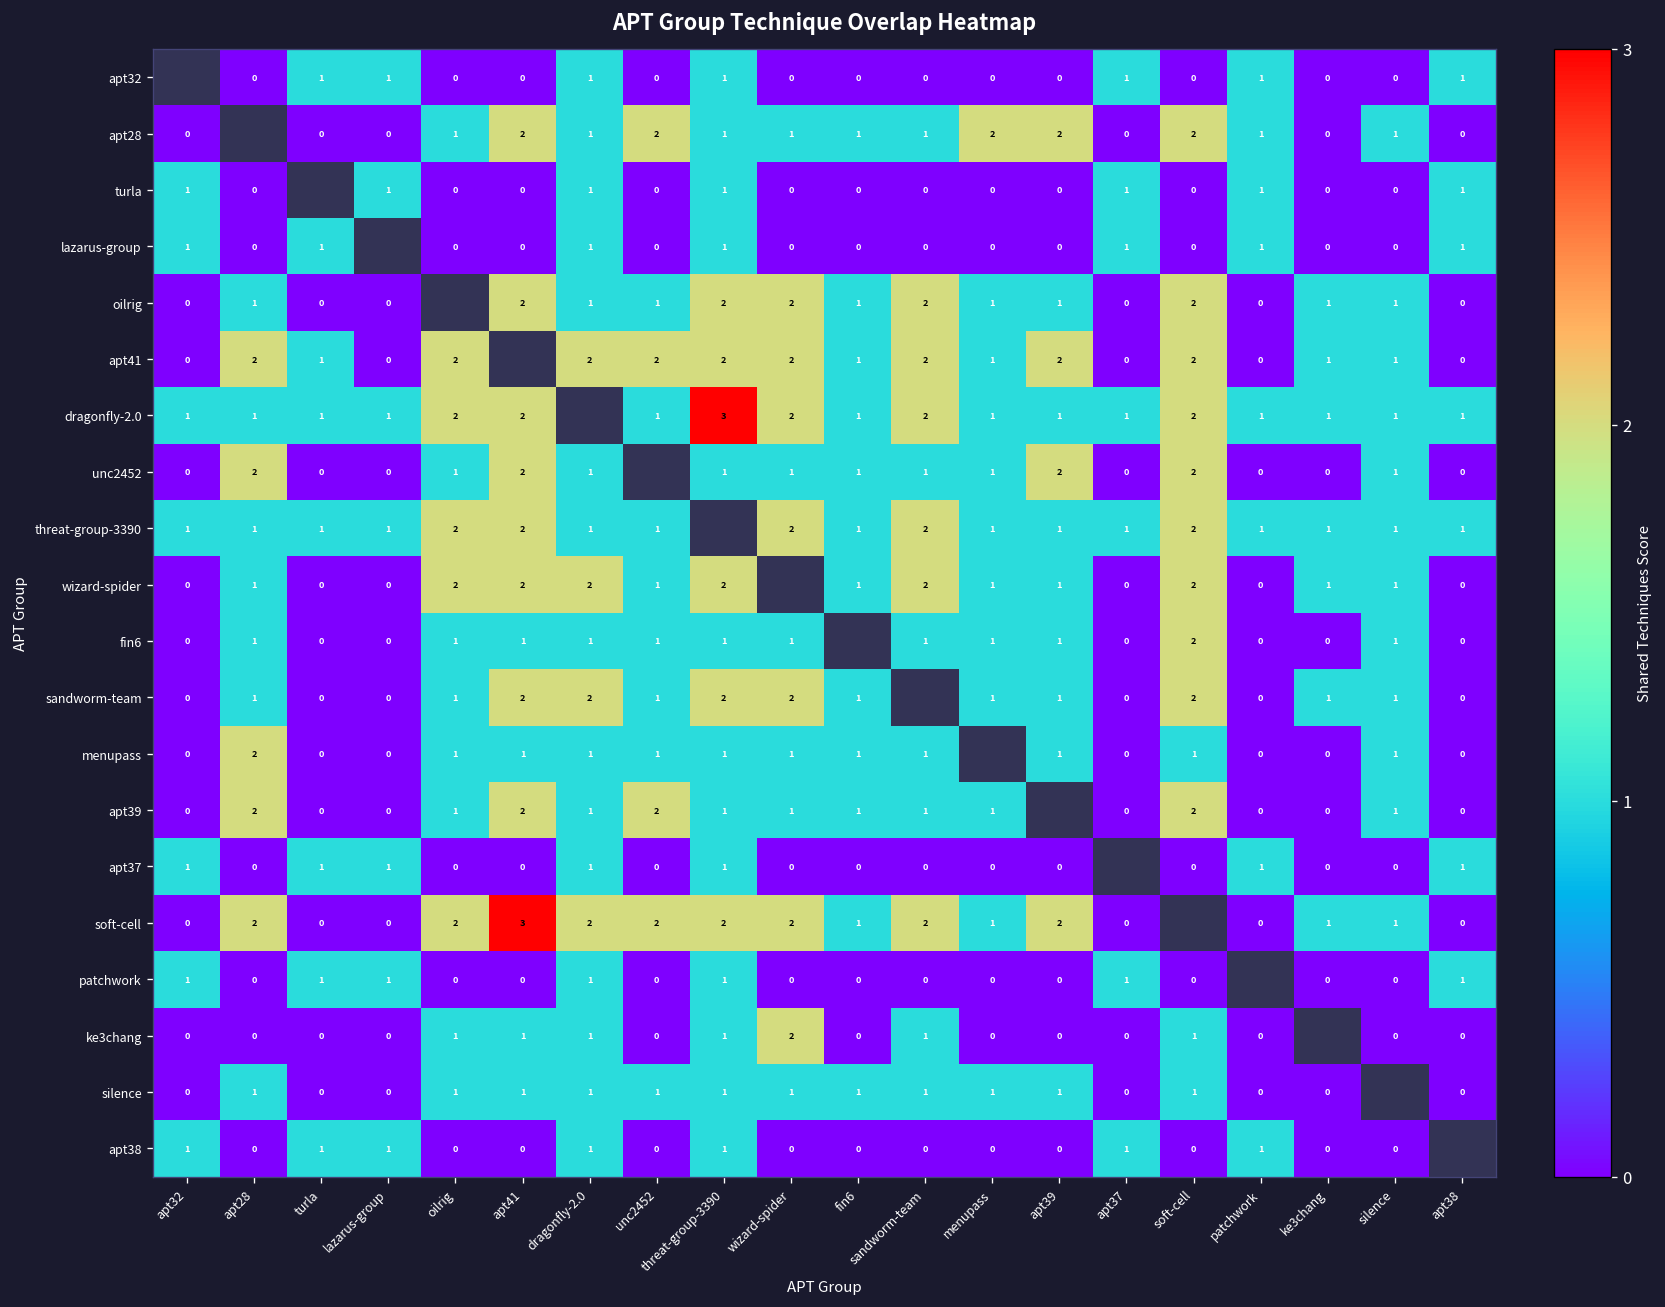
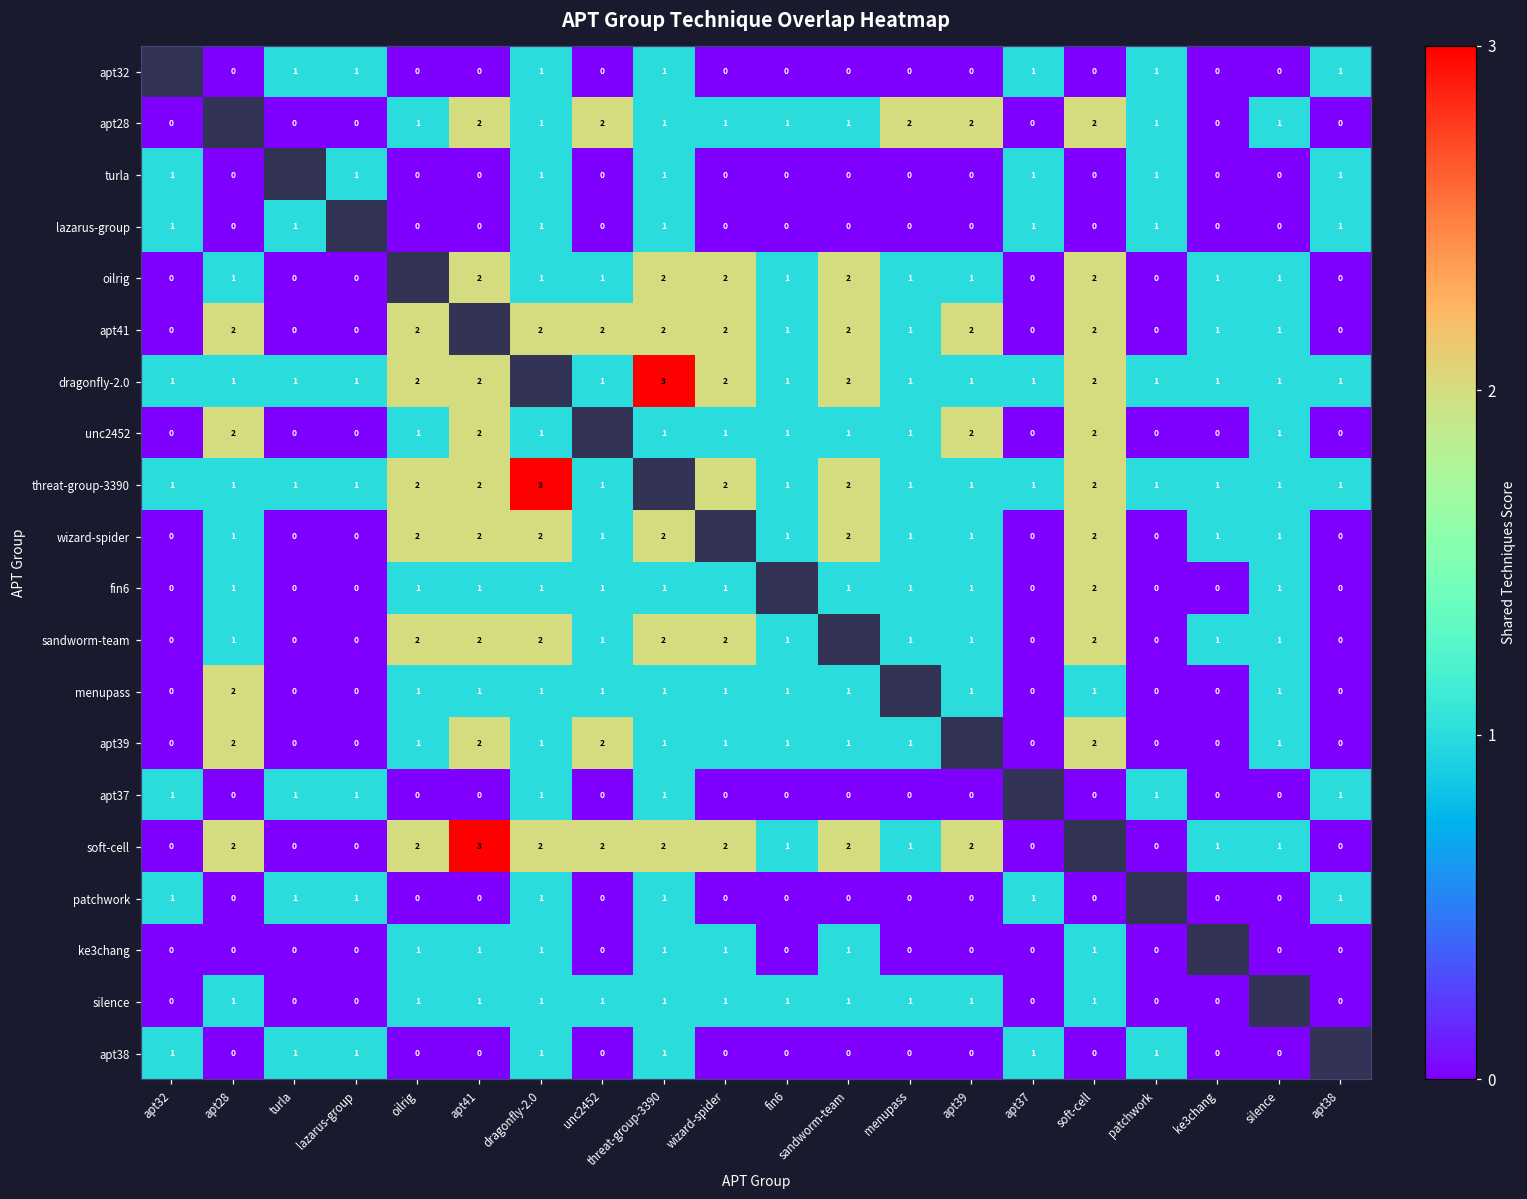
apt41, turla: 1 -> 0
threat-group-3390, dragonfly-2.0: 1 -> 3
sandworm-team, oilrig: 1 -> 2
ke3chang, wizard-spider: 2 -> 1
